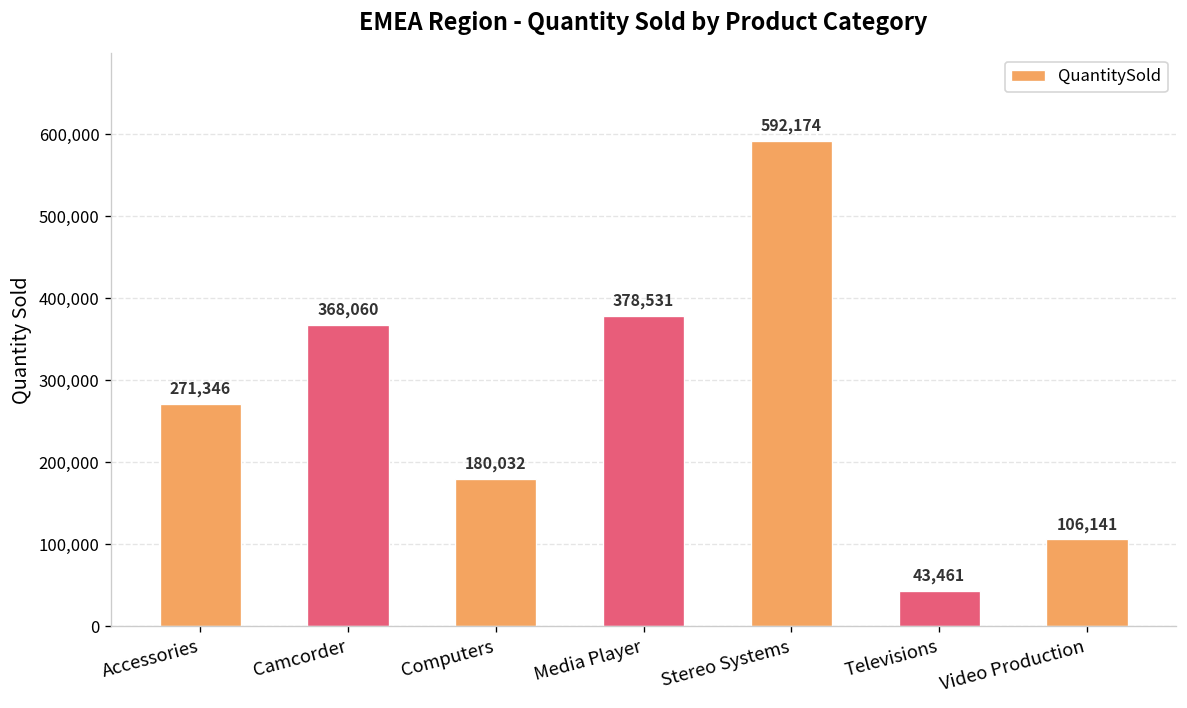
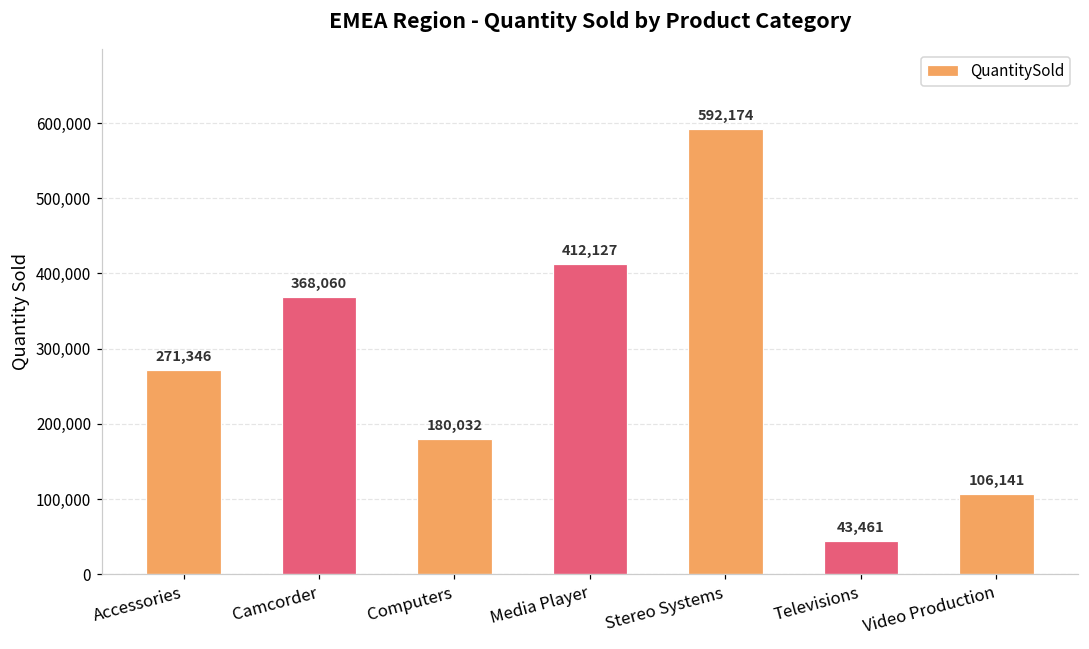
Media Player: 378,531 -> 412,127
